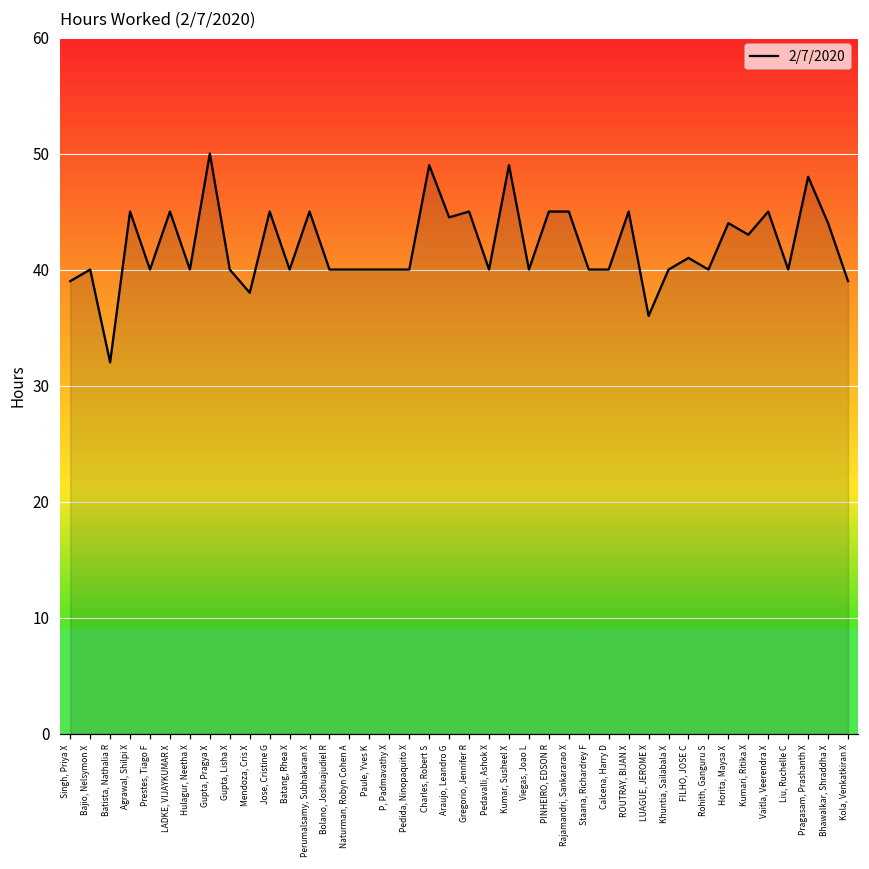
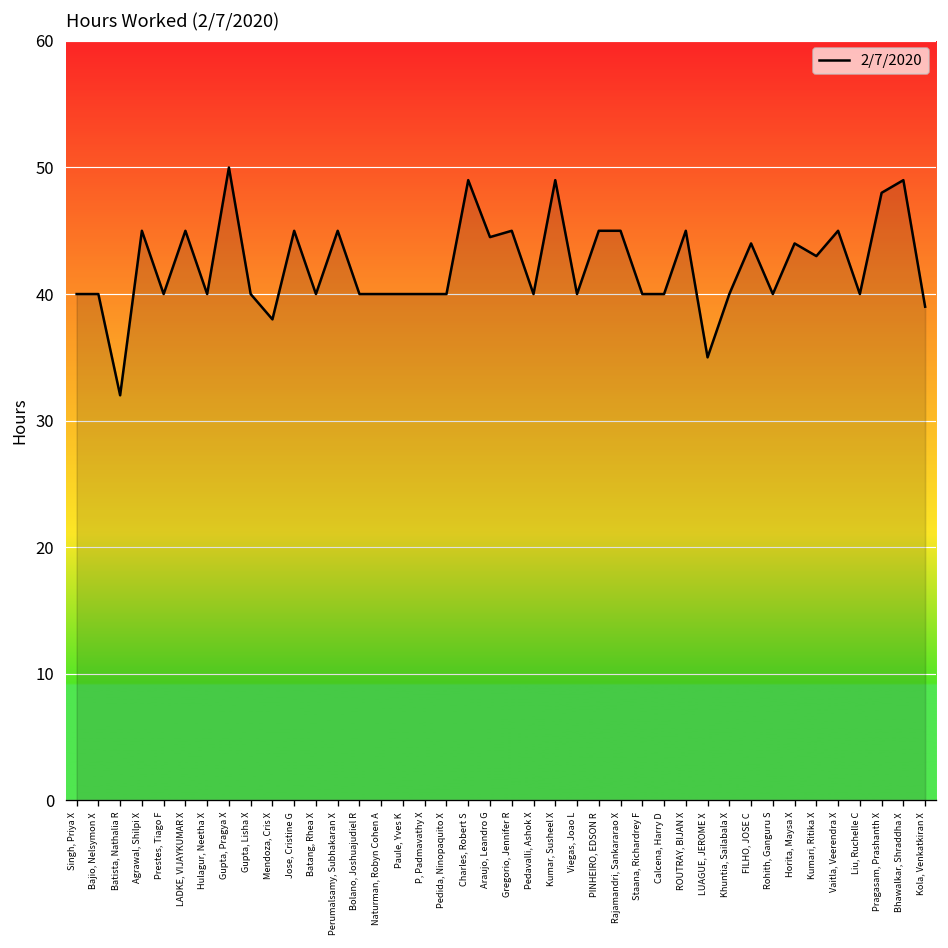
Singh, Priya X: 39 -> 40
LUAGUE, JEROME X: 36 -> 35
FILHO, JOSE C: 41 -> 44
Bhawalkar, Shraddha X: 44 -> 49
